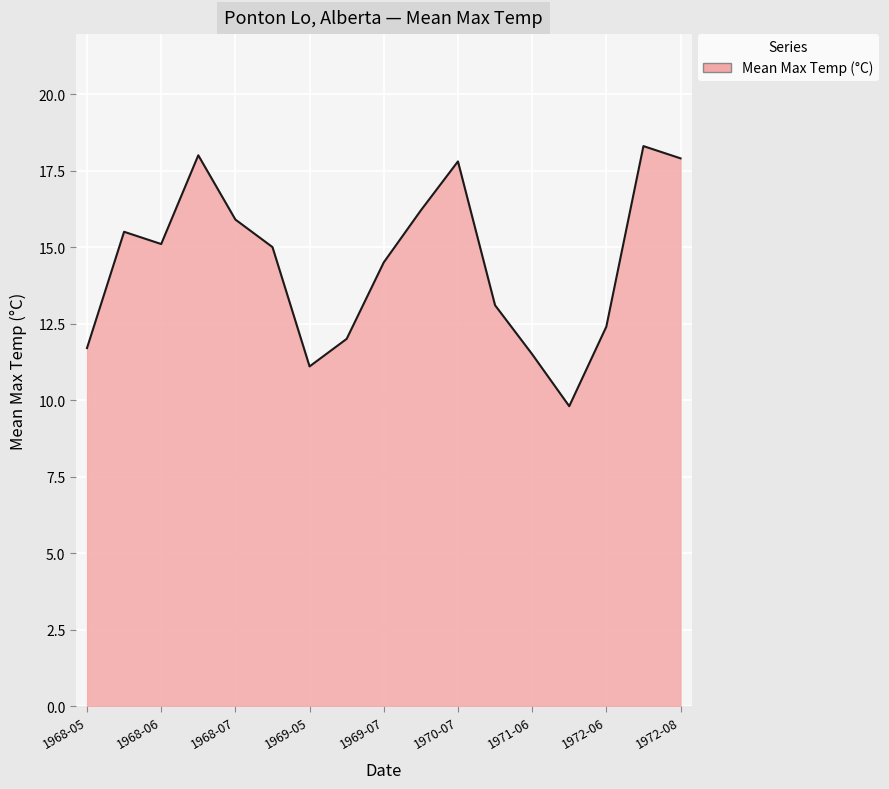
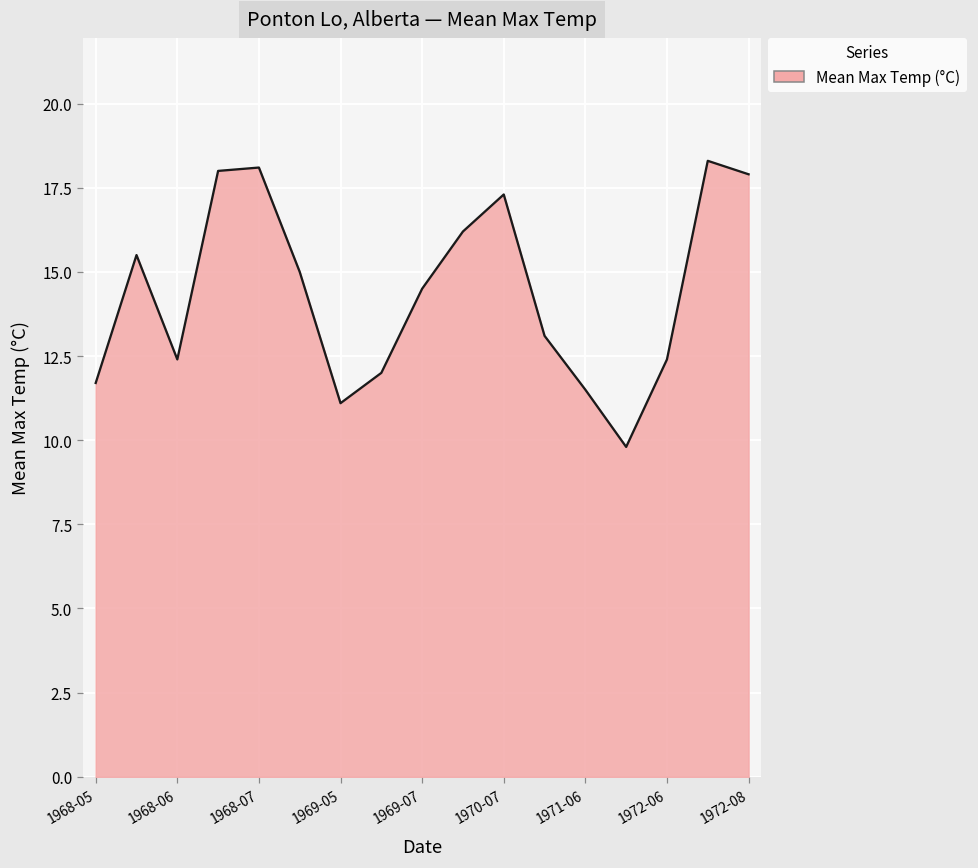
1968-06: 15.1 -> 12.4
1968-07: 15.9 -> 18.1
1970-07: 17.8 -> 17.3
